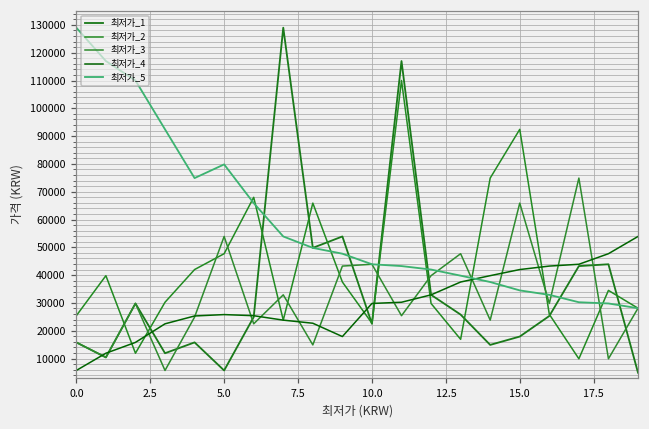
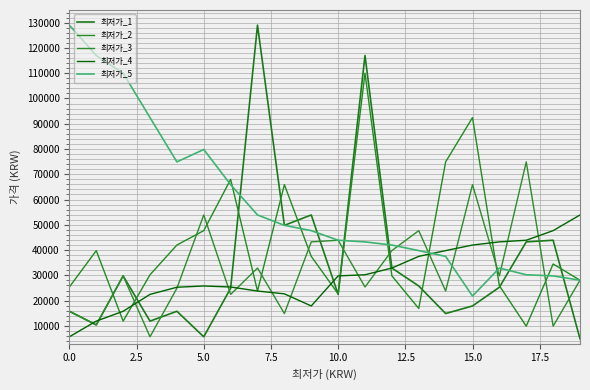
최저가_5, 15.0: 35000 -> 22000
